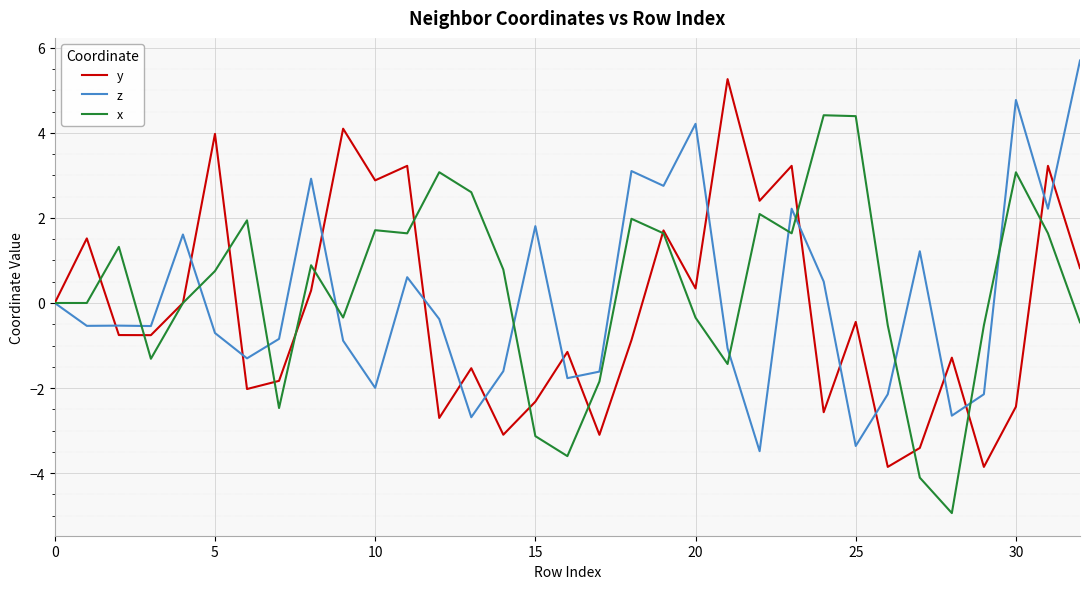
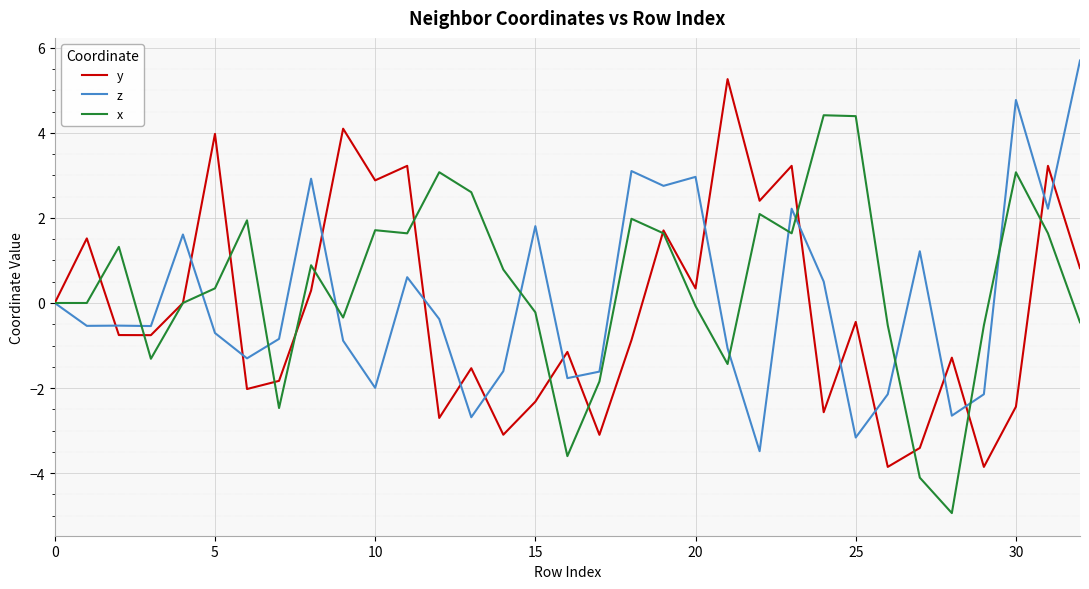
x, 5: 0.8 -> 0.3
x, 15: -3.1 -> -0.2
z, 20: 4.2 -> 3.0
x, 20: -0.3 -> -0.1
z, 25: -3.4 -> -3.2
